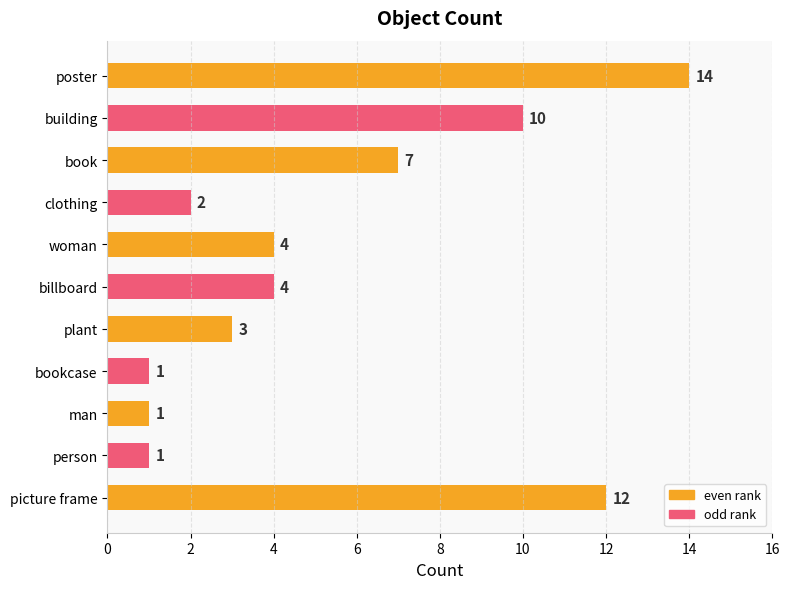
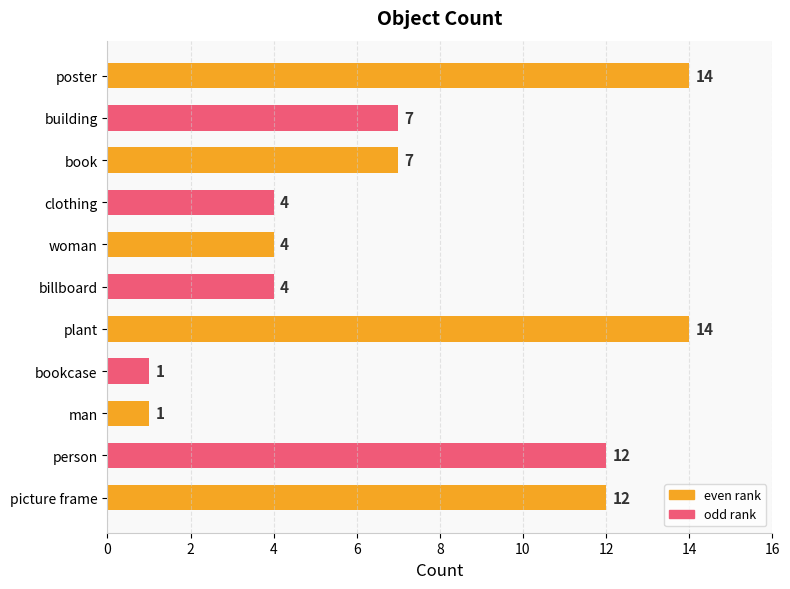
building: 10 -> 7
clothing: 2 -> 4
plant: 3 -> 14
person: 1 -> 12
